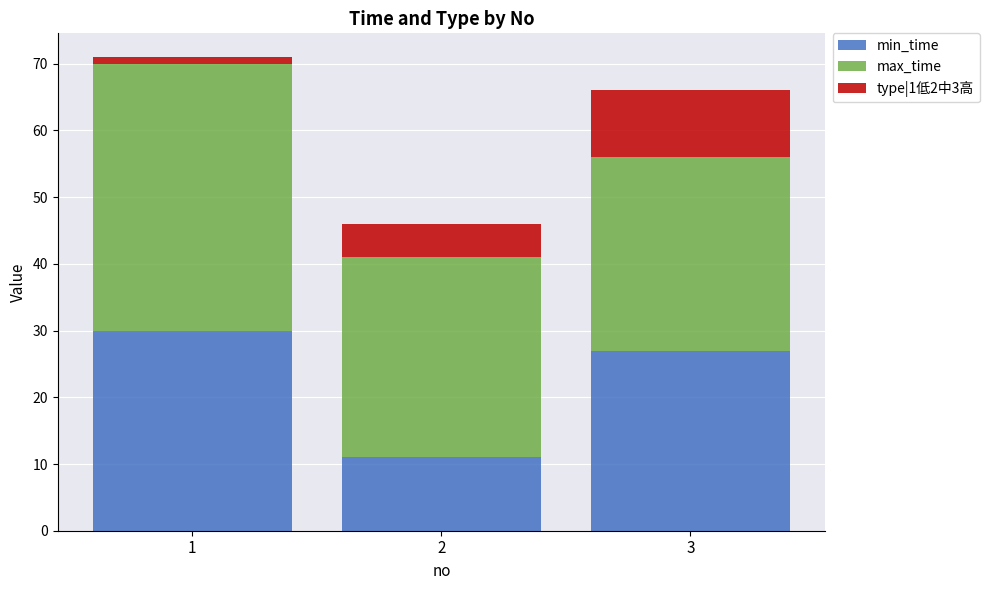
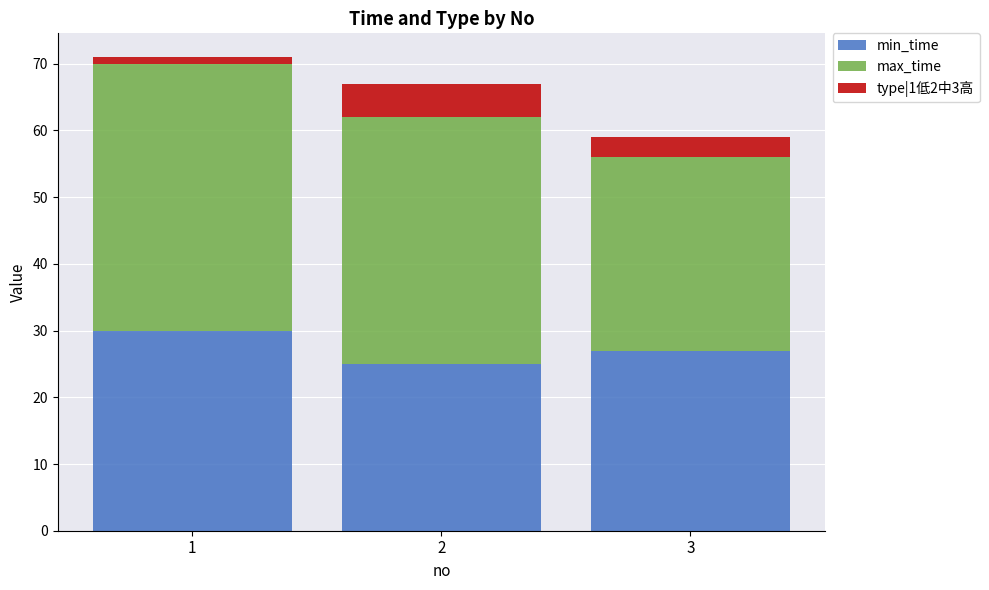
min_time, 2: 11 -> 25
max_time, 2: 30 -> 37
type|1低2中3高, 3: 10 -> 3
